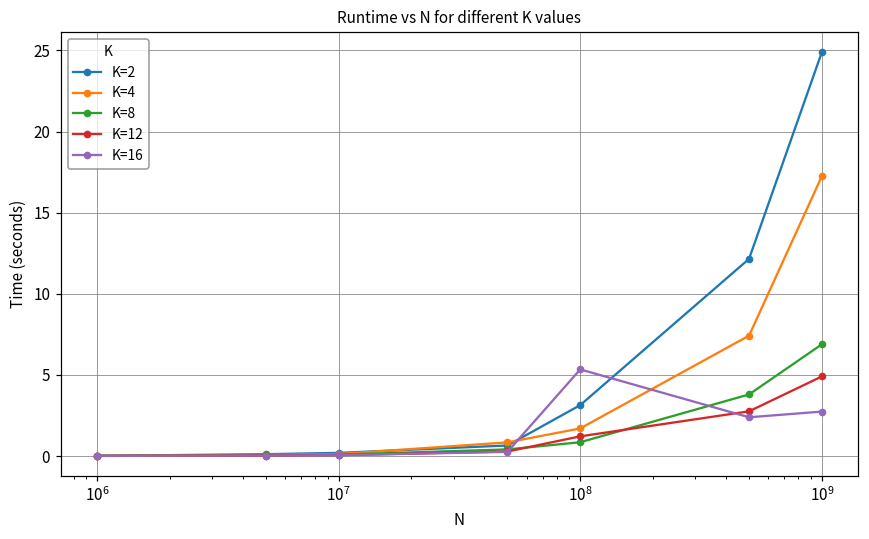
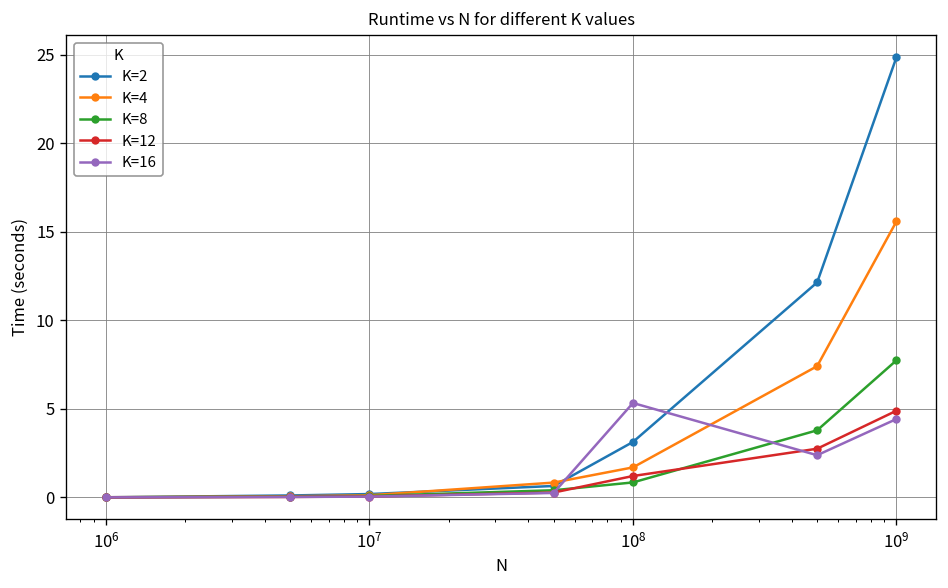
K=4, 10^9: 17.2 -> 15.6
K=8, 10^9: 6.9 -> 7.7
K=16, 10^9: 2.7 -> 4.4
